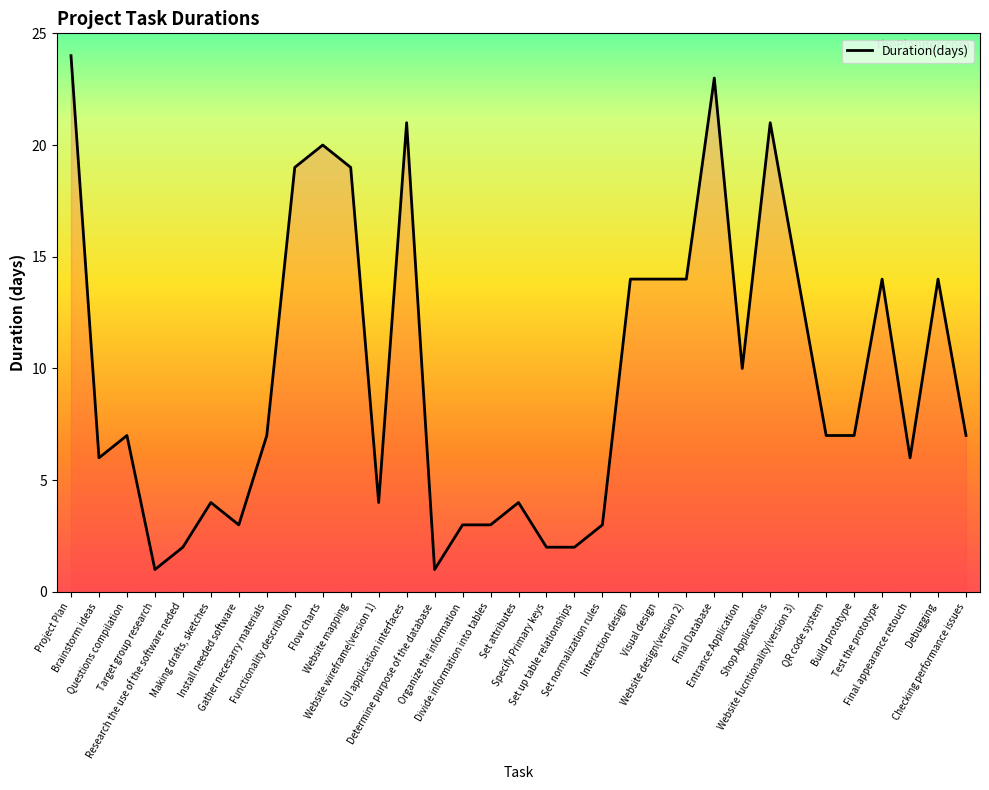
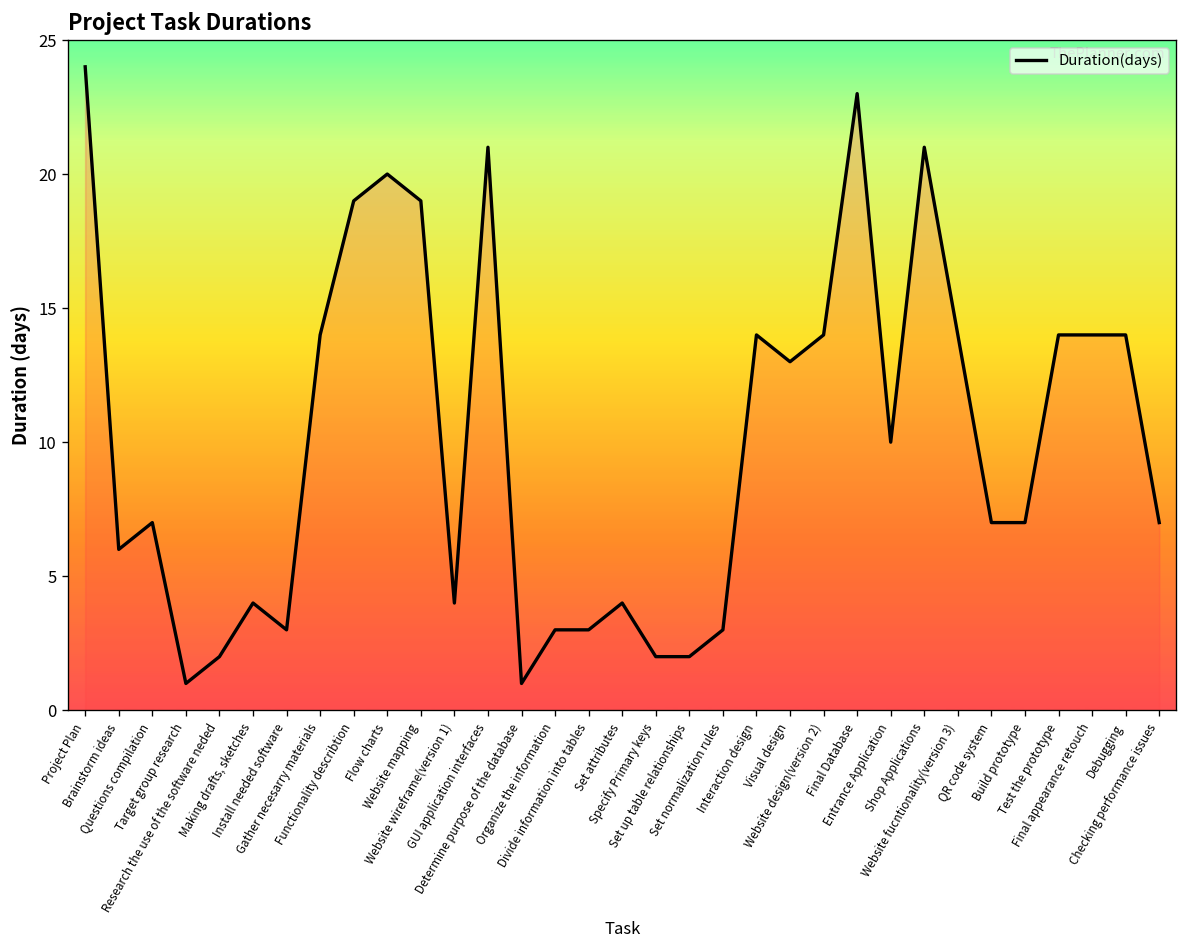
Gather necesarry materials: 7 -> 14
Visual design: 14 -> 13
Final appearance retouch: 6 -> 14
